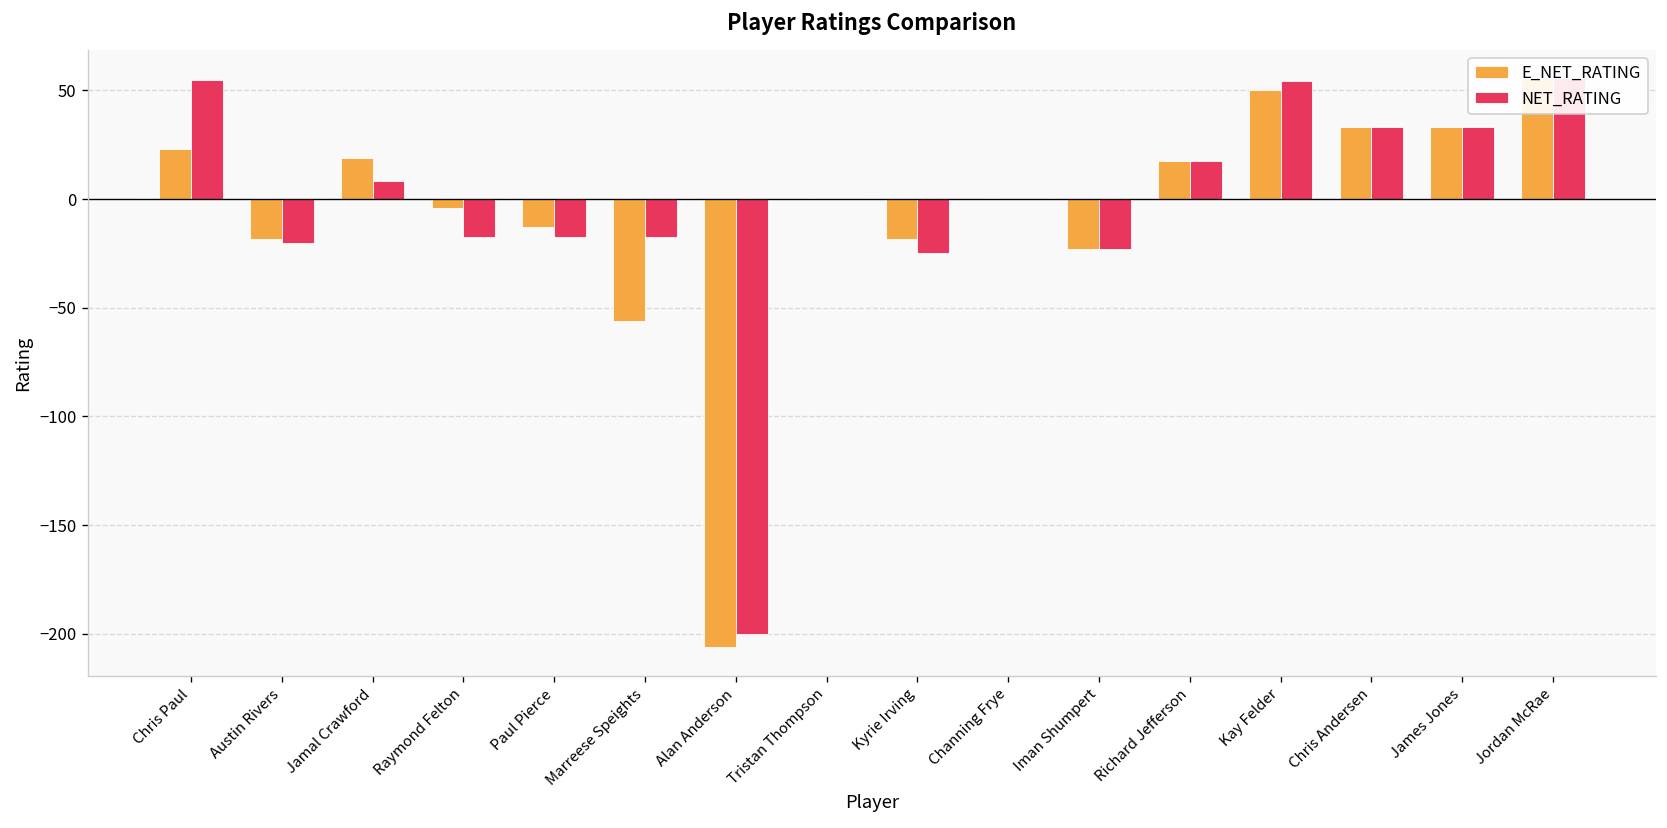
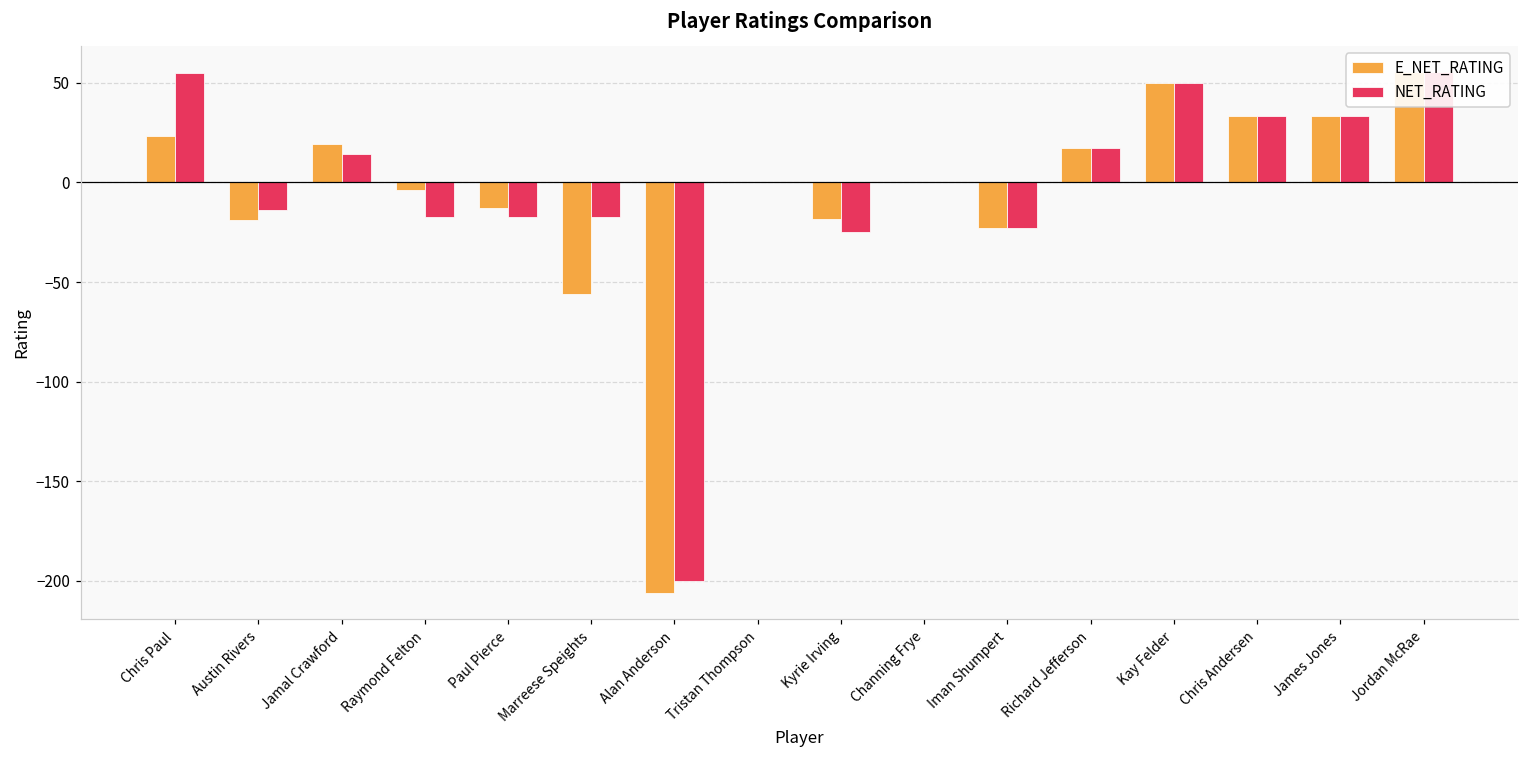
NET_RATING, Austin Rivers: -20 -> -14
NET_RATING, Jamal Crawford: 8 -> 15
NET_RATING, Kay Felder: 55 -> 50
